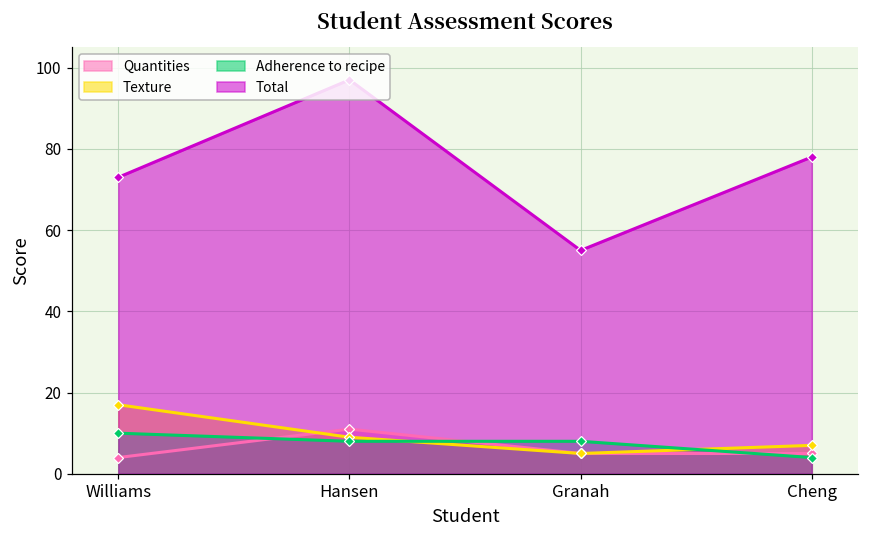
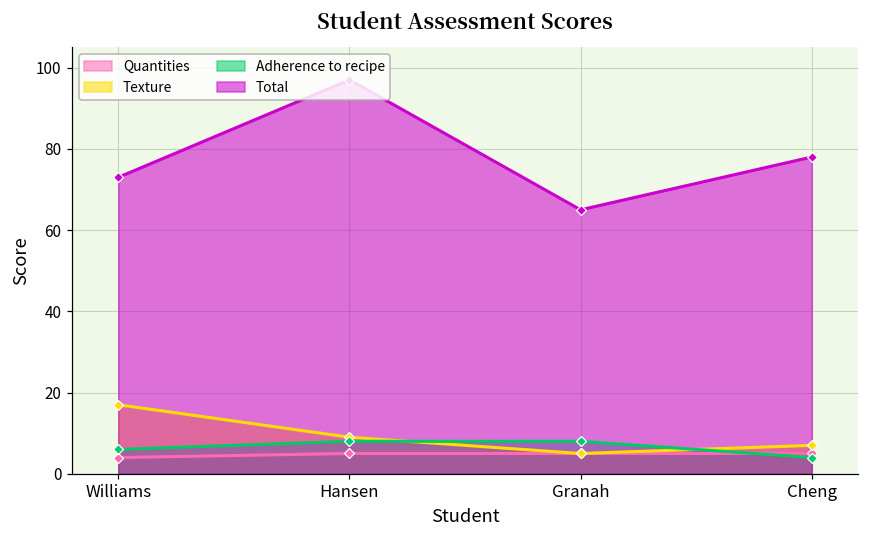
Adherence to recipe, Williams: 10 -> 6
Quantities, Hansen: 11 -> 5
Total, Granah: 55 -> 65
